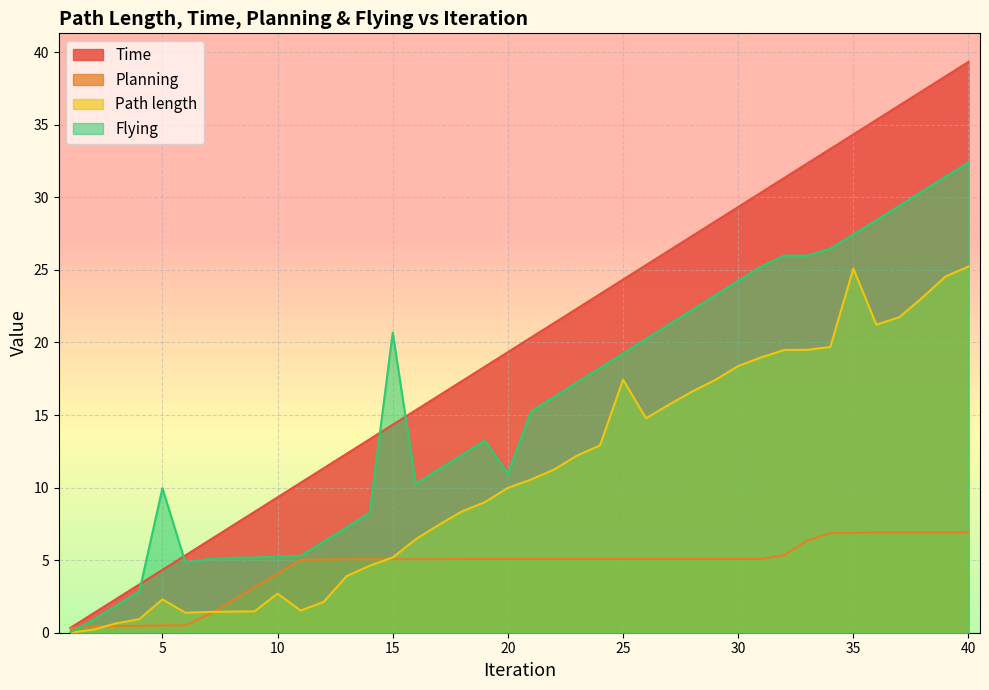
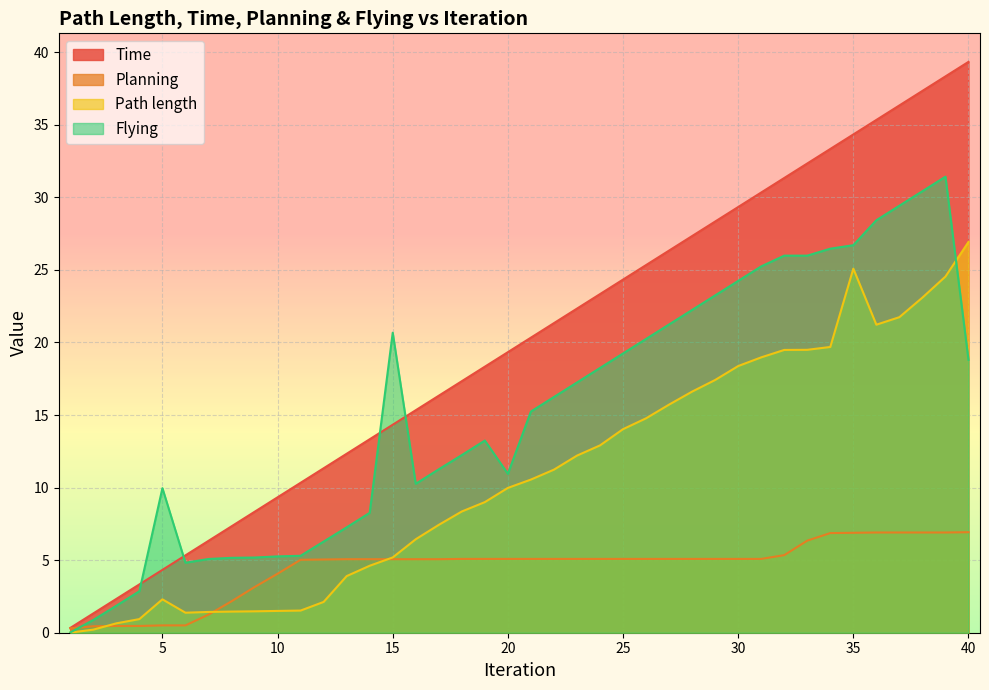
Path length, 10: 2.7 -> 1.5
Path length, 25: 17.4 -> 14.0
Flying, 35: 27.4 -> 26.7
Path length, 40: 25.2 -> 26.9
Flying, 40: 32.4 -> 18.8
